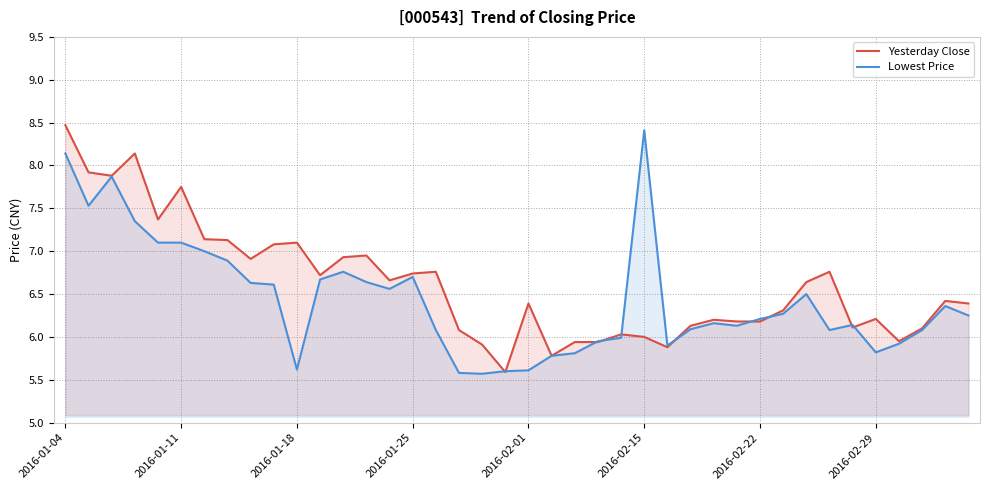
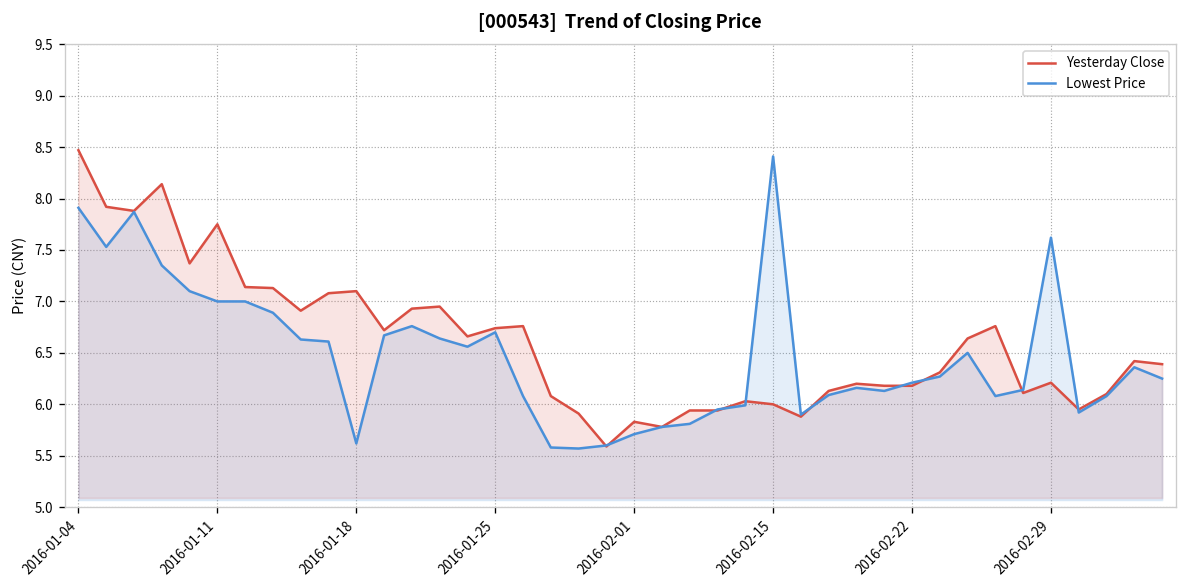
Lowest Price, 2016-01-04: 8.1 -> 7.9
Lowest Price, 2016-01-11: 7.1 -> 7.0
Yesterday Close, 2016-02-01: 6.4 -> 5.8
Lowest Price, 2016-02-01: 5.6 -> 5.7
Lowest Price, 2016-02-29: 5.8 -> 7.6
